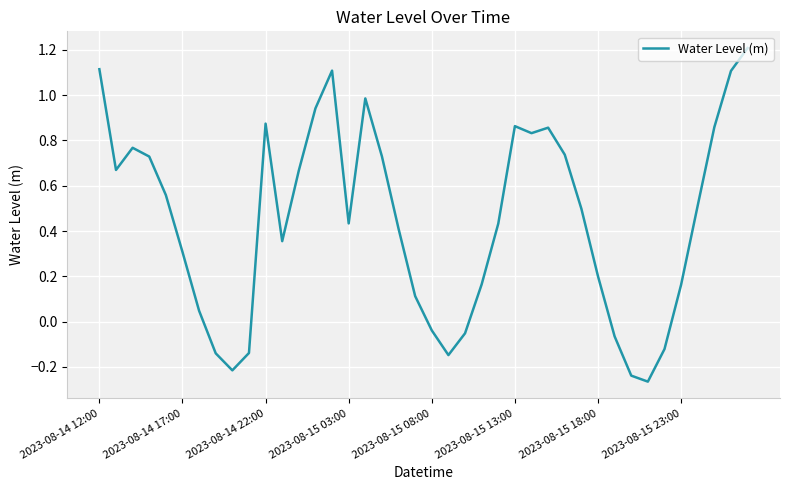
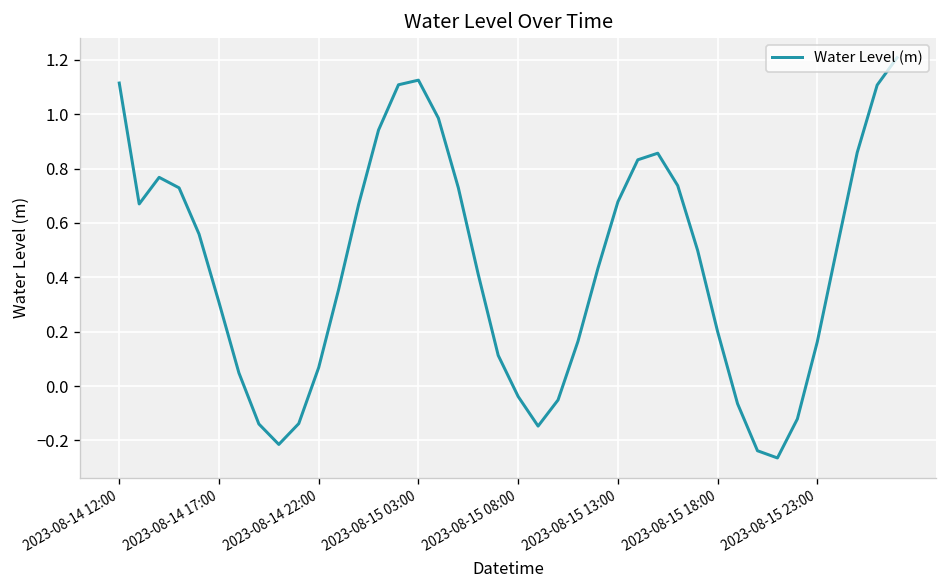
2023-08-14 22:00: 0.87 -> 0.07
2023-08-15 03:00: 0.43 -> 1.13
2023-08-15 13:00: 0.86 -> 0.68
